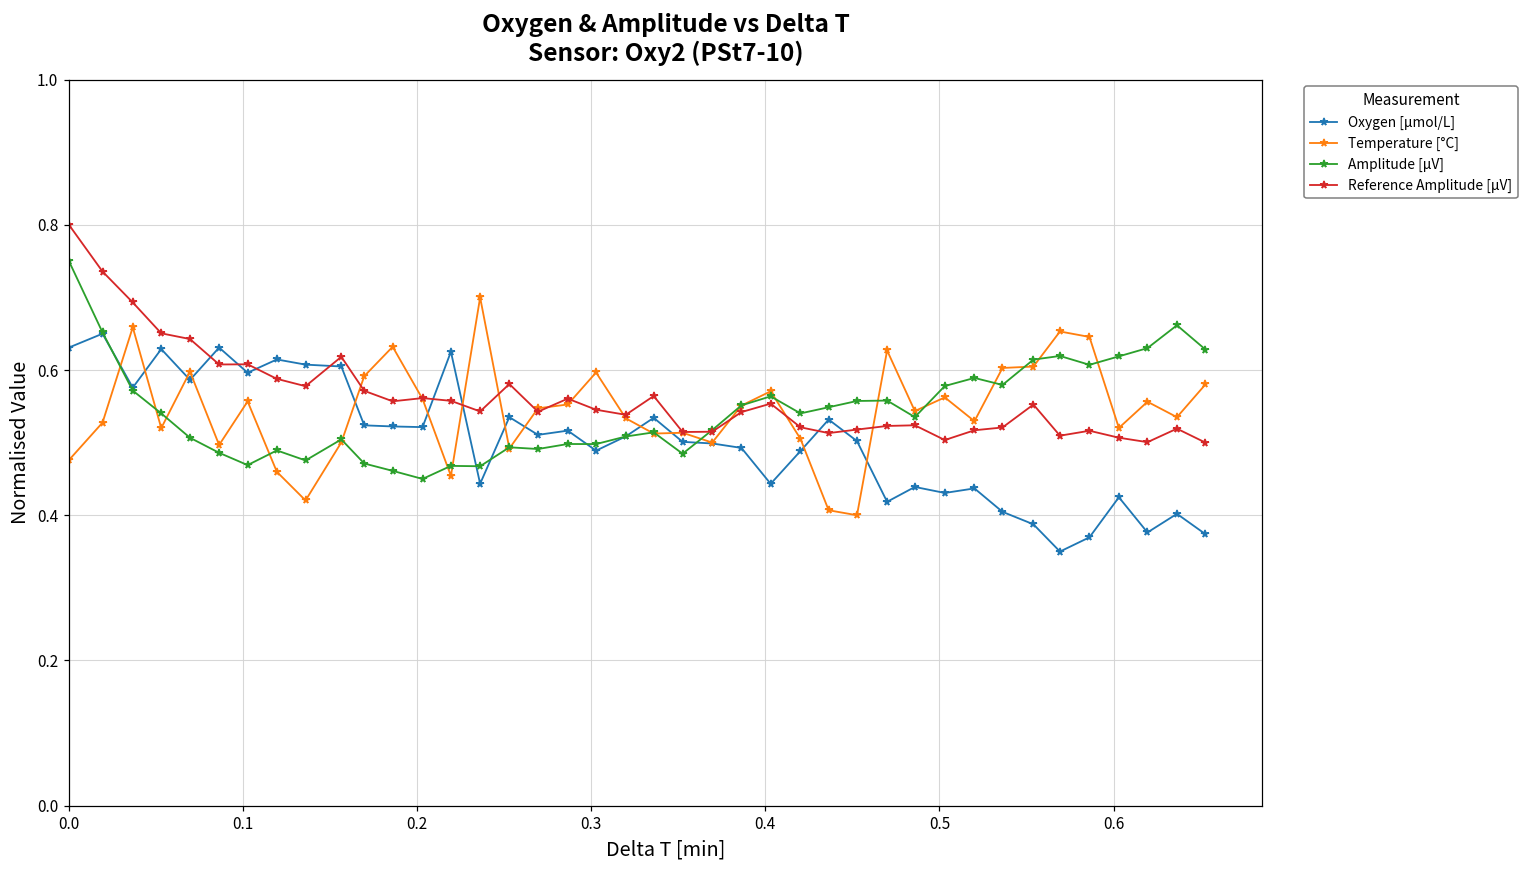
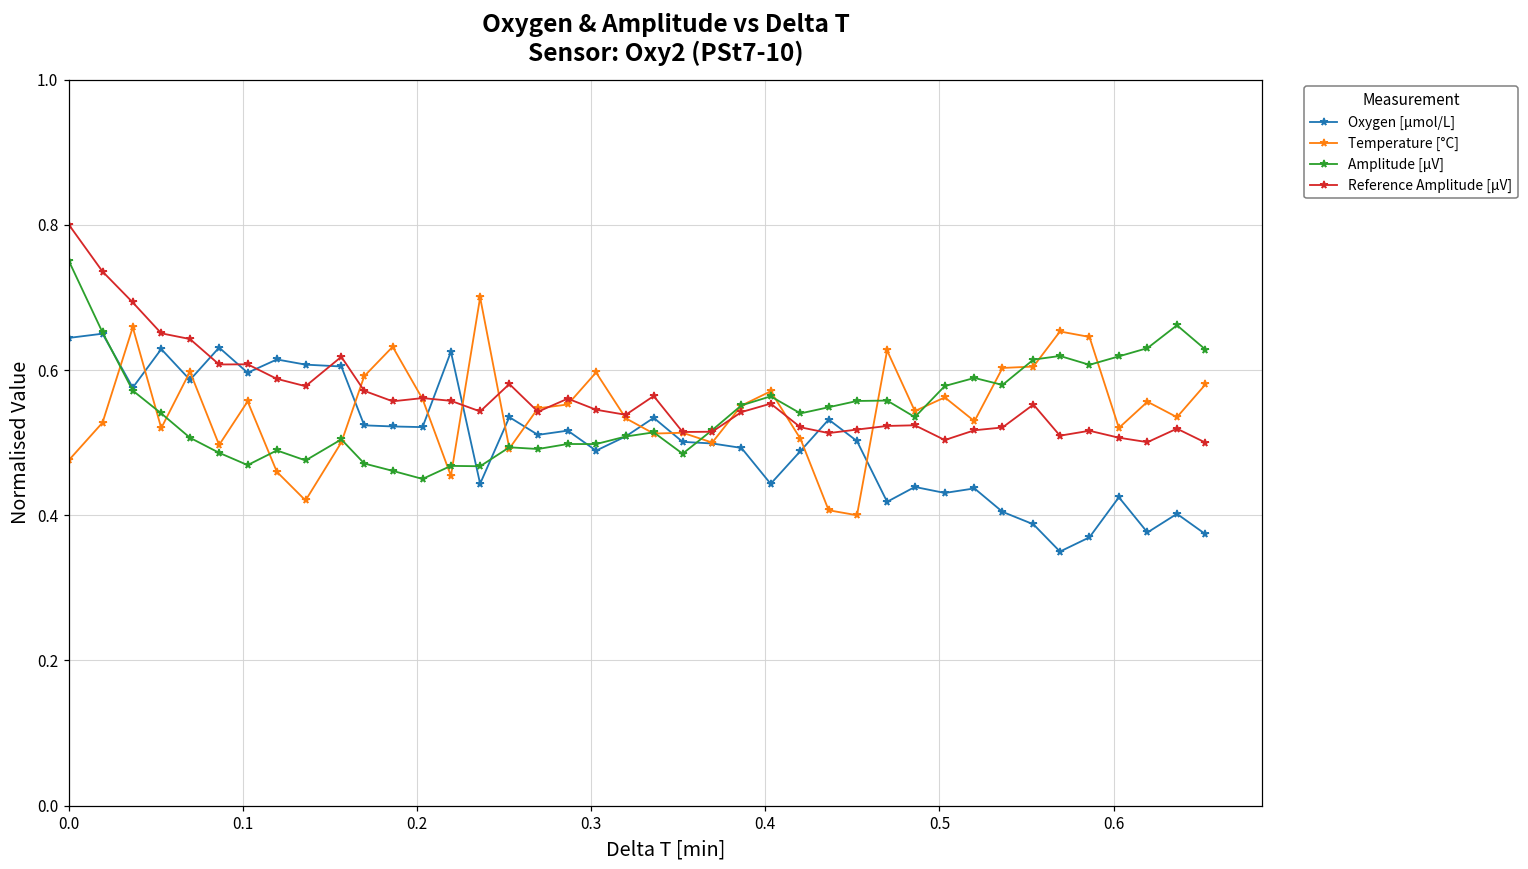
Oxygen [μmol/L], 0.0: 0.63 -> 0.64
